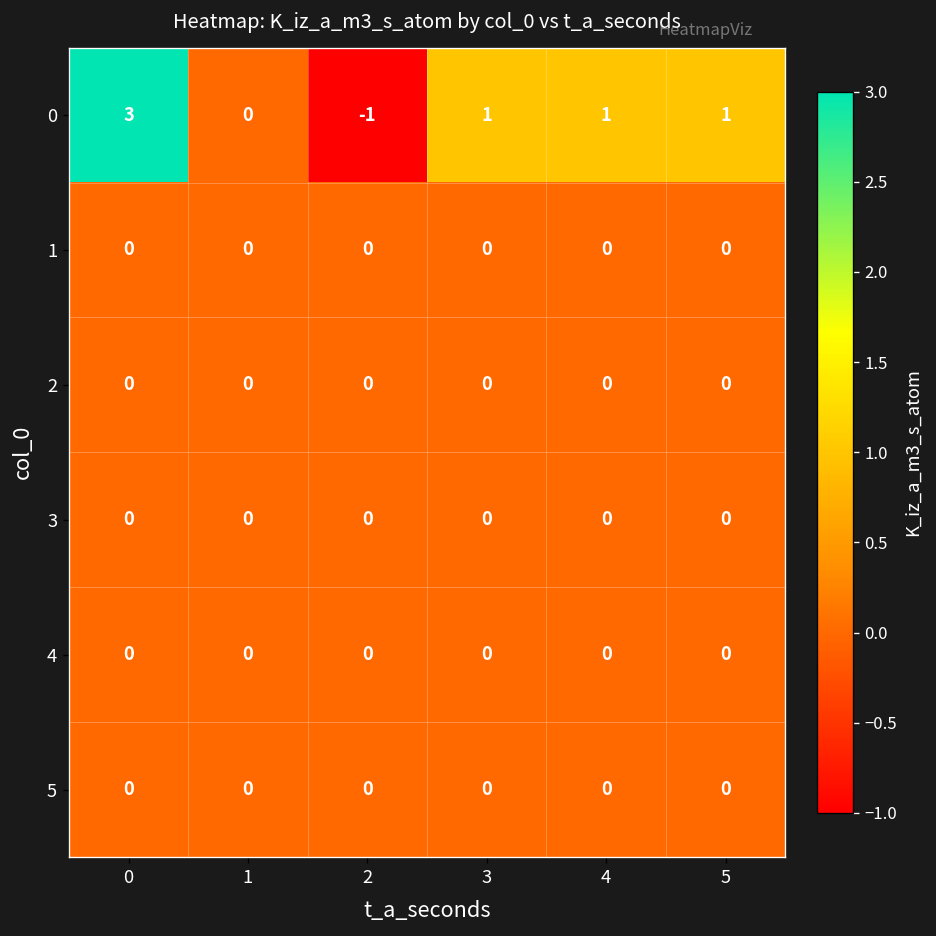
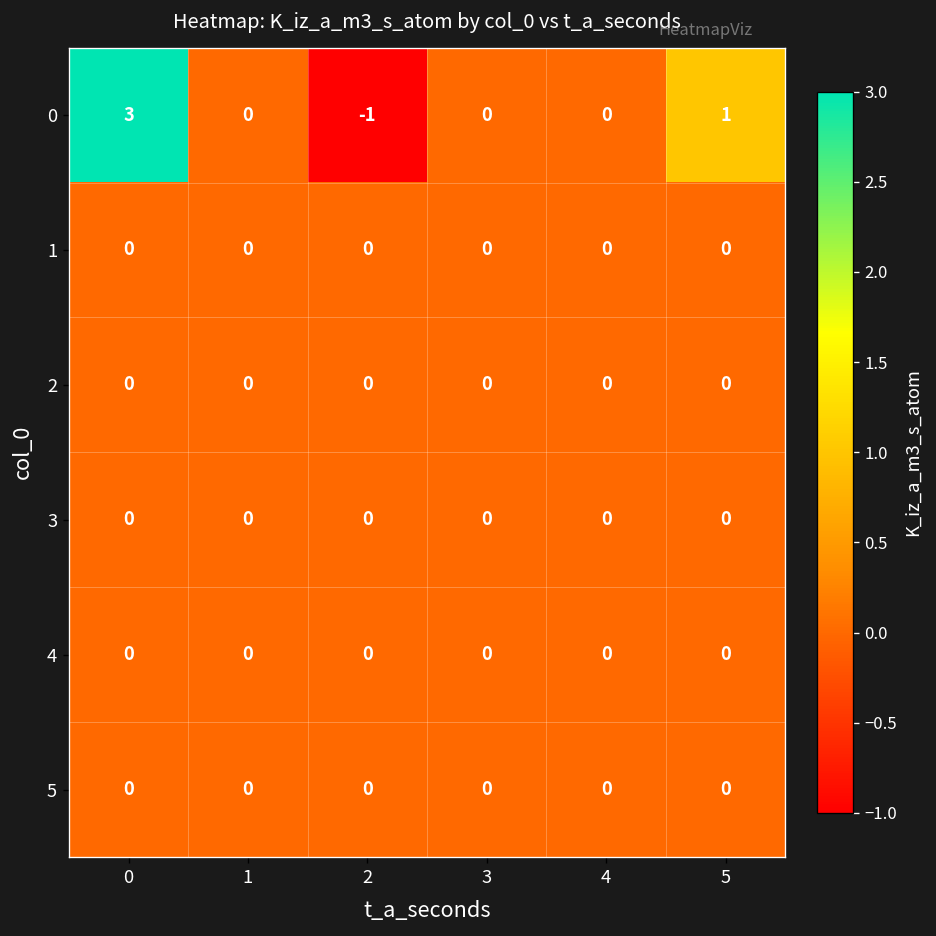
0, 3: 1 -> 0
0, 4: 1 -> 0
